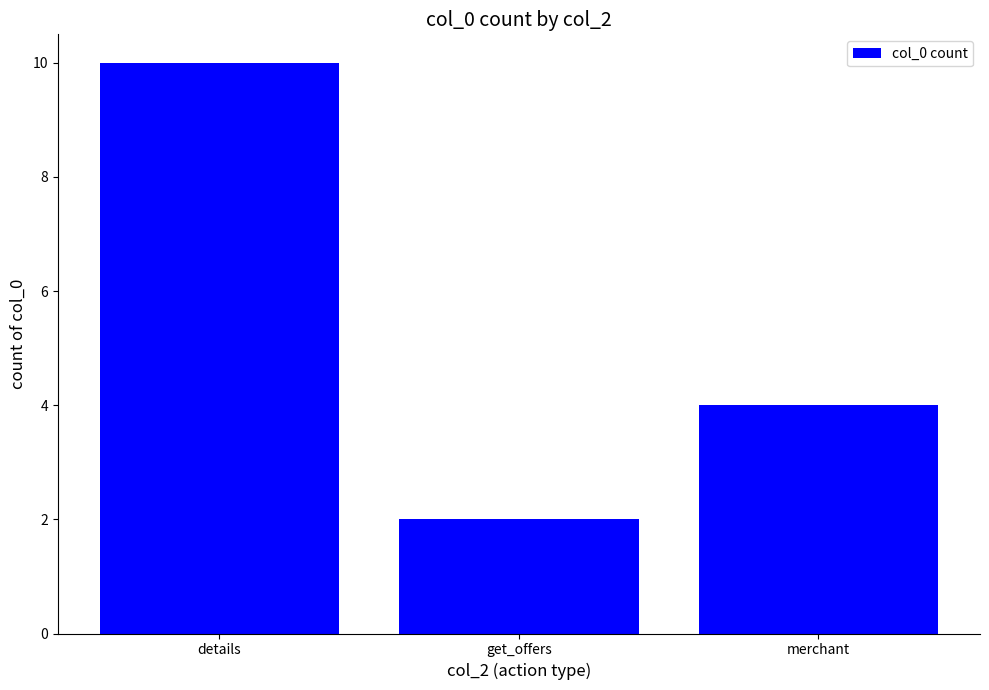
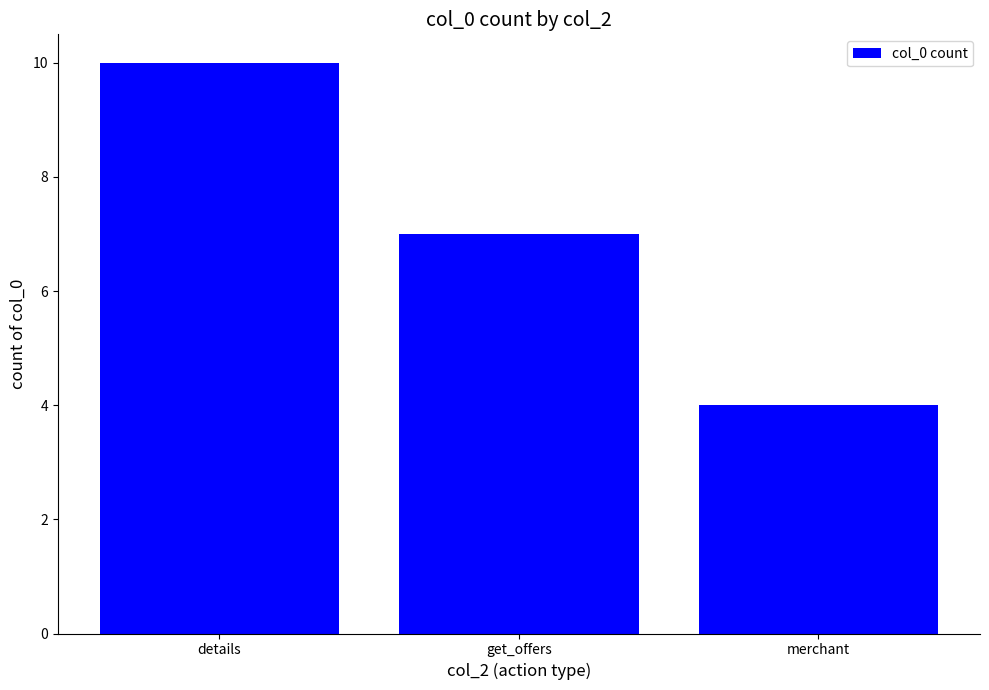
get_offers: 2 -> 7
